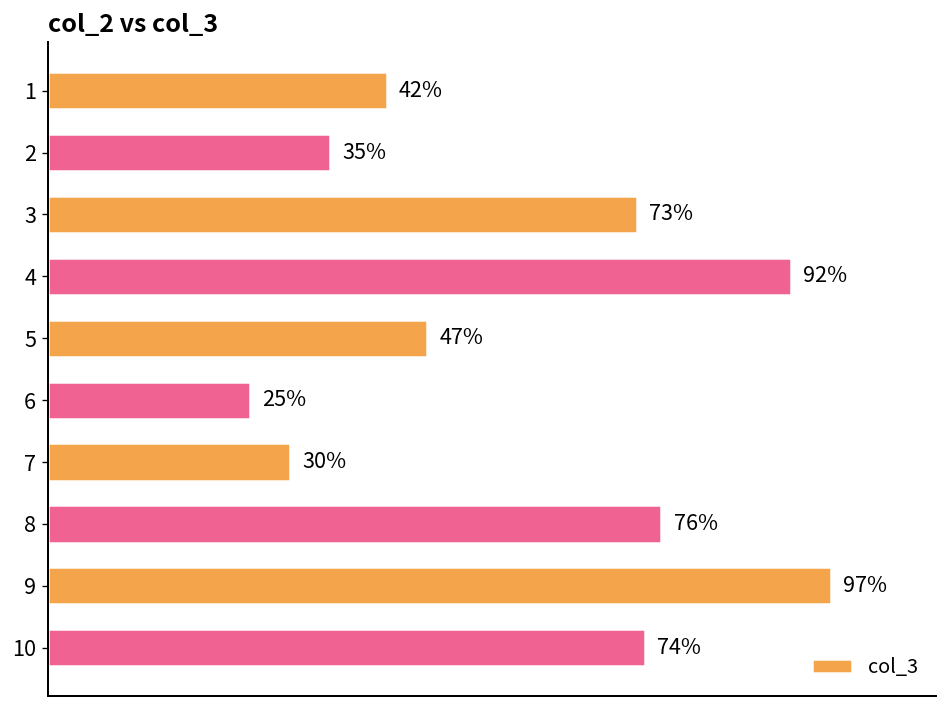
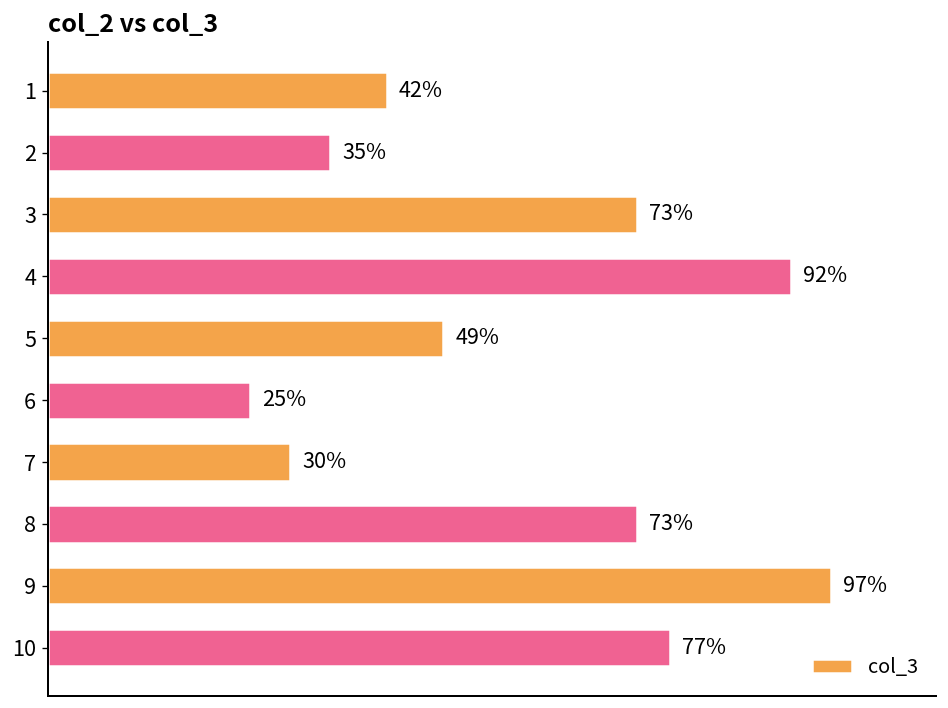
5: 47% -> 49%
8: 76% -> 73%
10: 74% -> 77%
